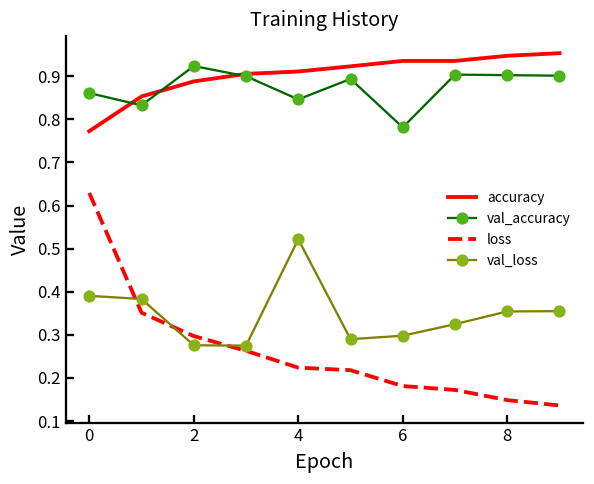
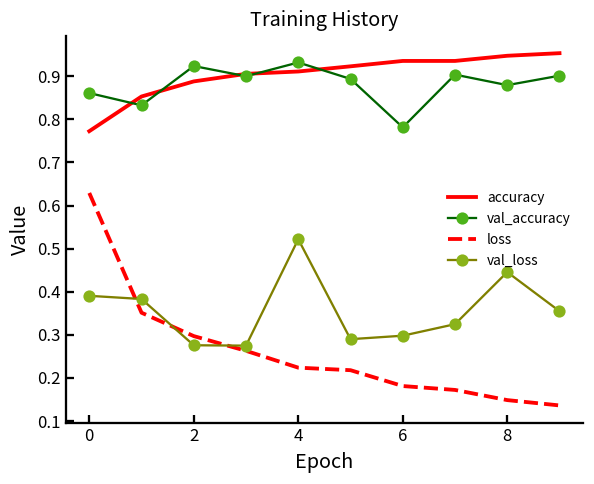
val_accuracy, 4: 0.85 -> 0.93
val_accuracy, 8: 0.90 -> 0.88
val_loss, 8: 0.35 -> 0.45
